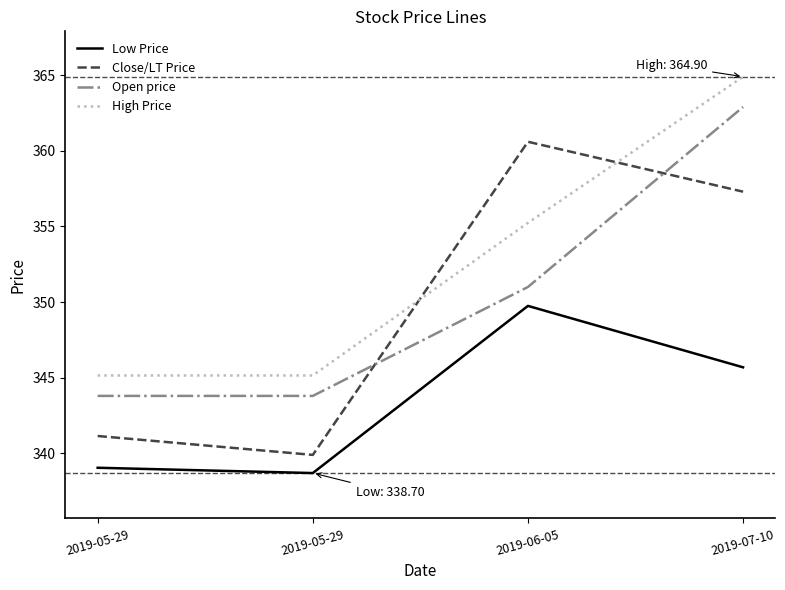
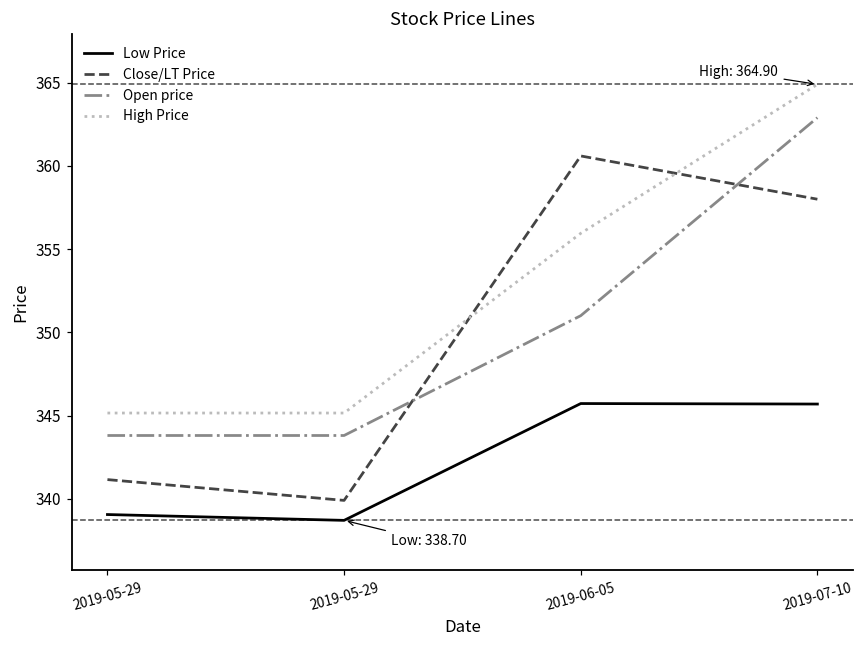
Low Price, 2019-06-05: 349.8 -> 345.7
High Price, 2019-06-05: 355.2 -> 356.0
Close/LT Price, 2019-07-10: 357.3 -> 358.0
